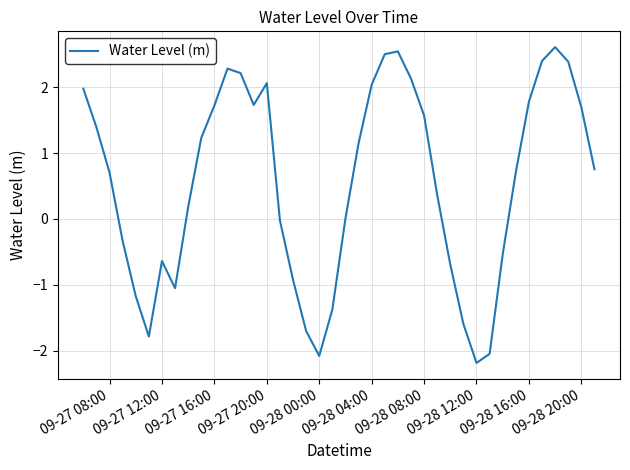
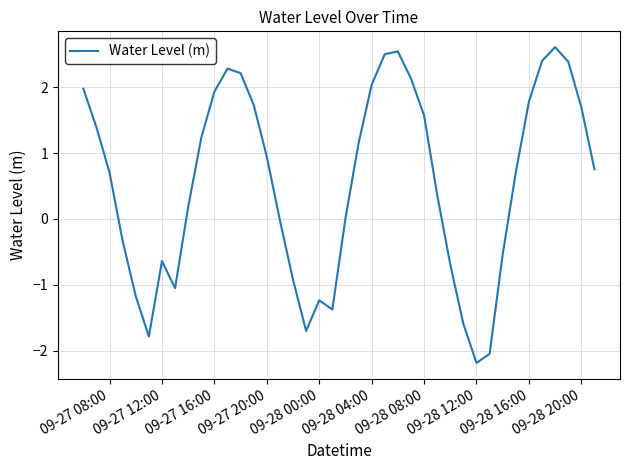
09-27 16:00: 1.7 -> 1.9
09-27 20:00: 2.1 -> 0.9
09-28 00:00: -2.1 -> -1.2
